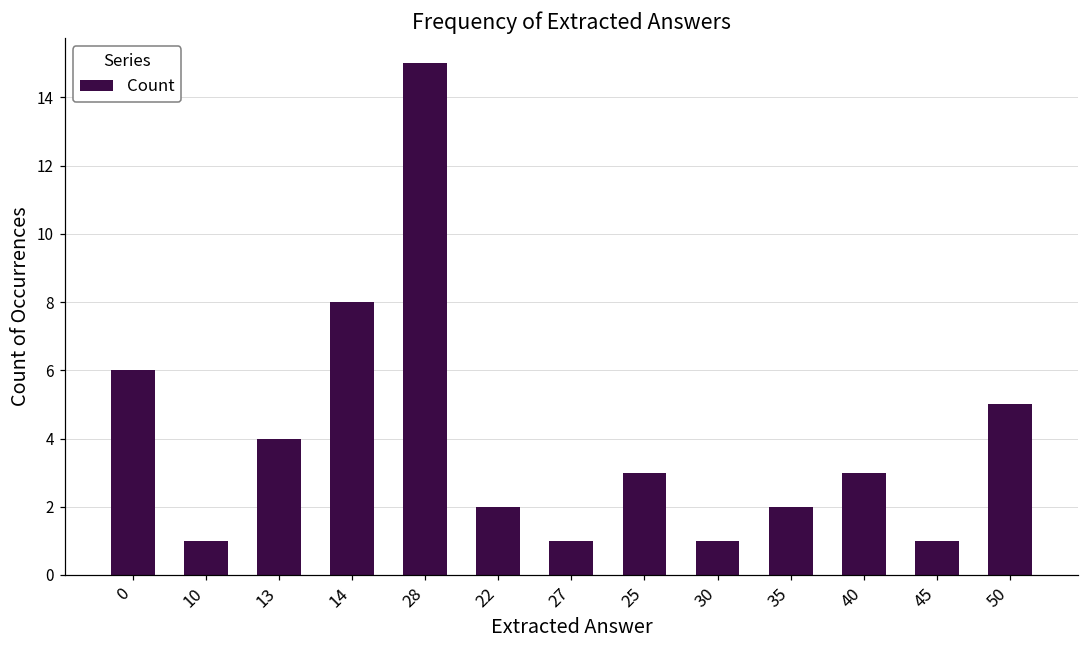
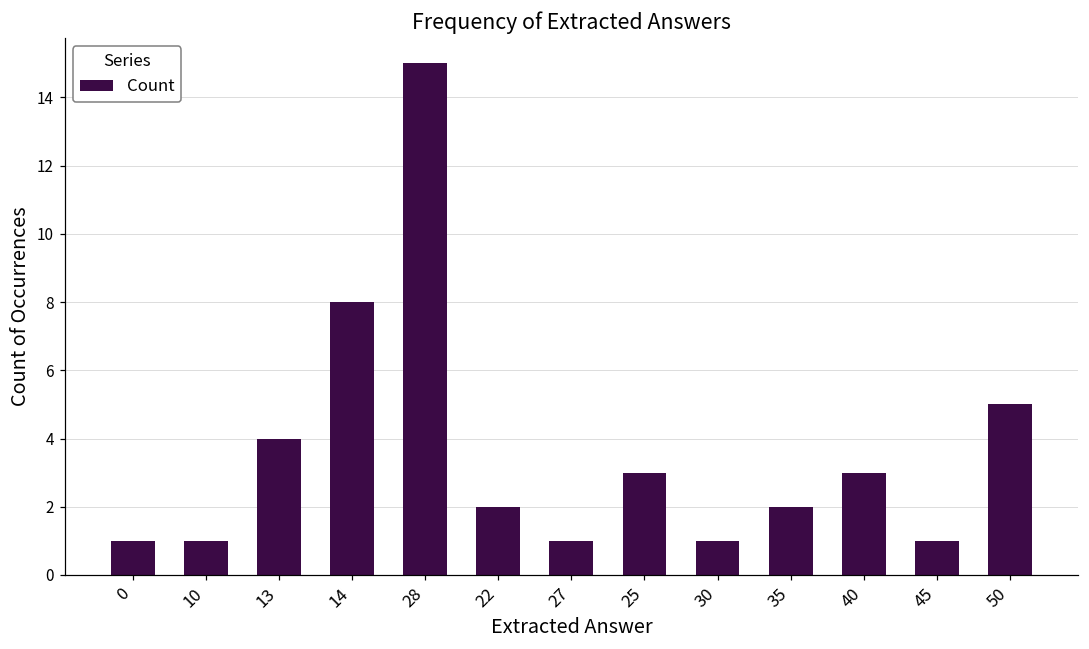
0: 6 -> 1
